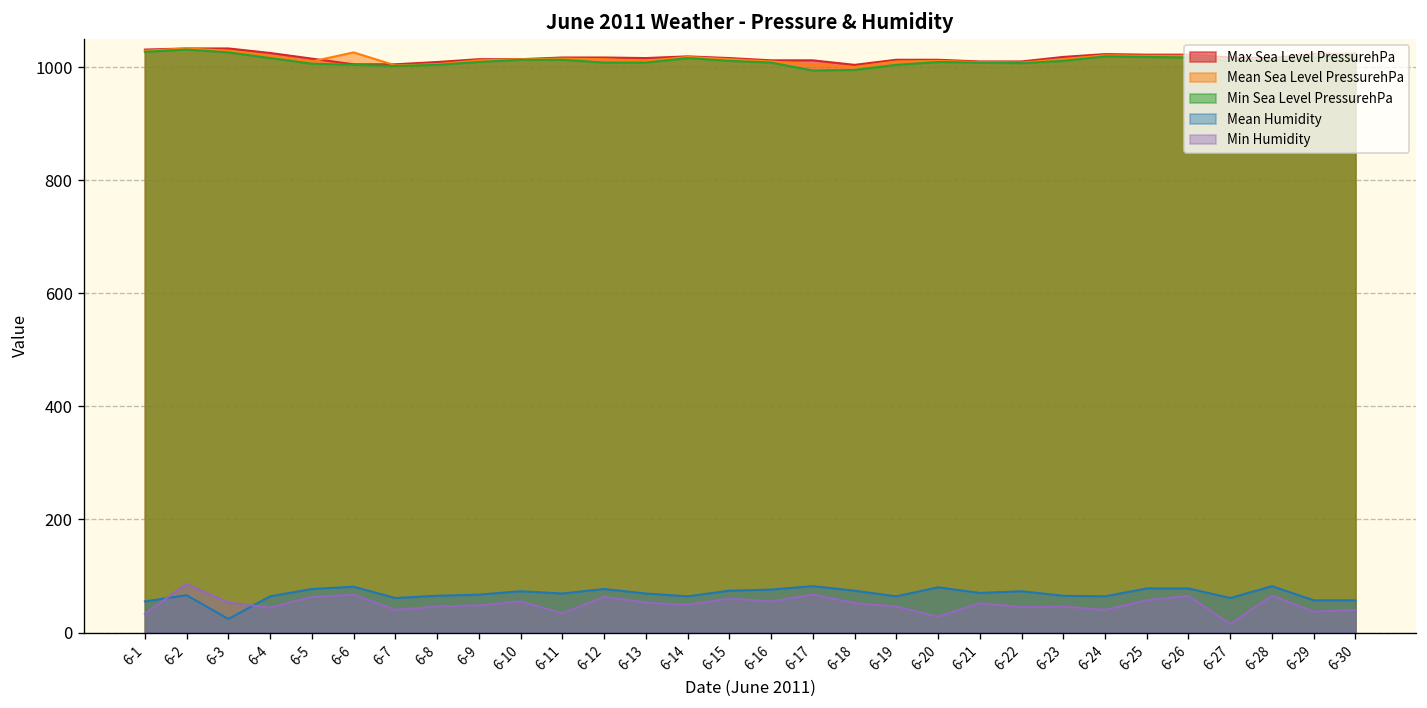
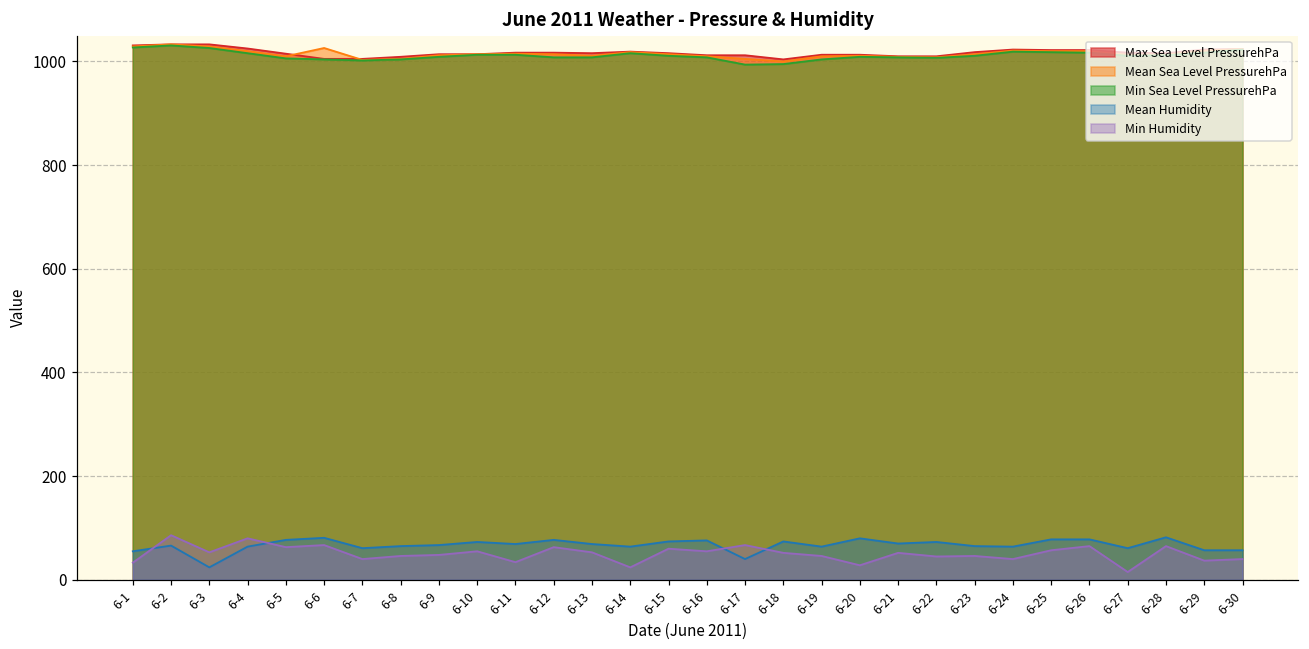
Min Humidity, 6-4: 40 -> 80
Min Humidity, 6-14: 50 -> 20
Mean Humidity, 6-17: 80 -> 40
